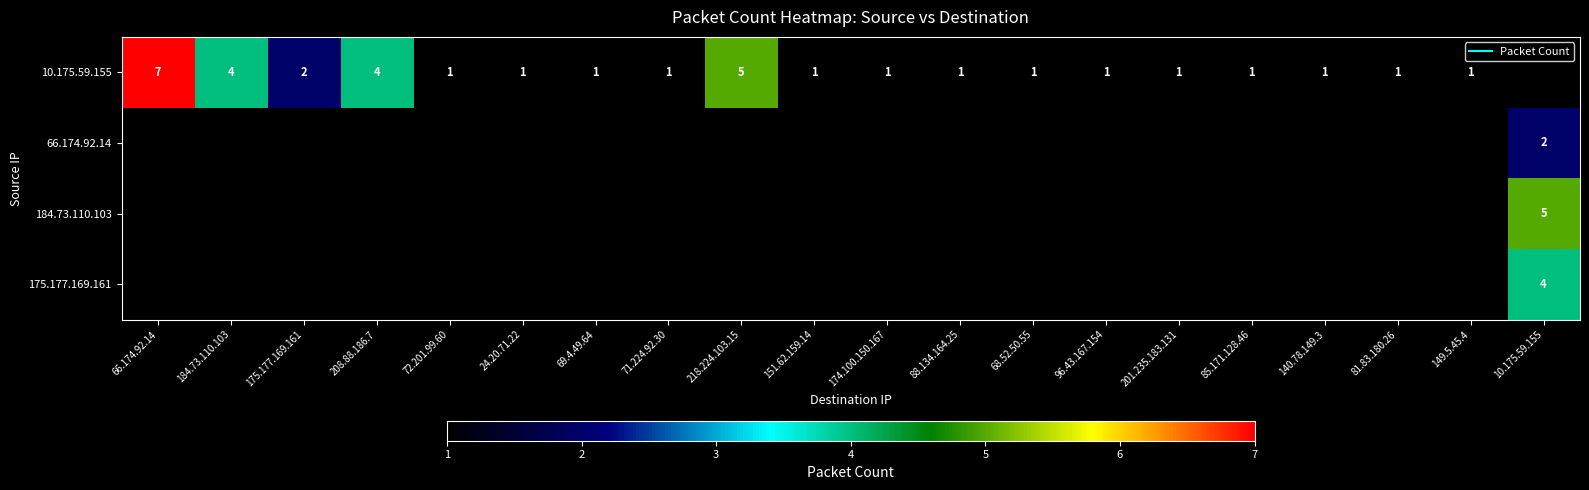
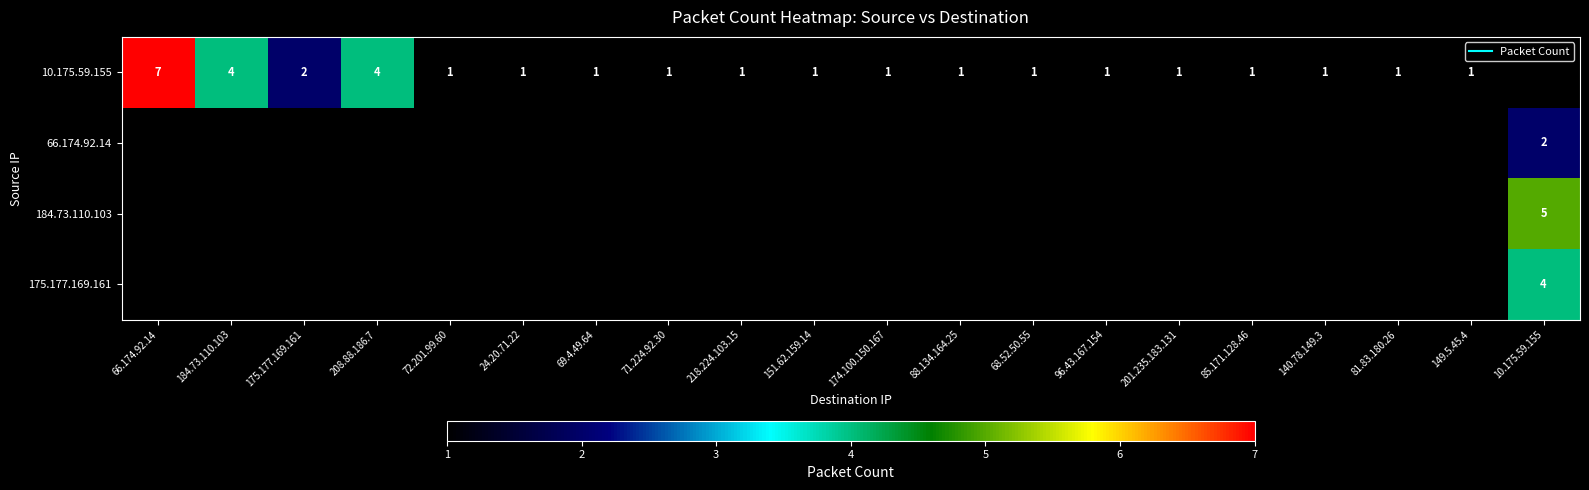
10.175.59.155, 218.224.103.15: 5 -> 1
